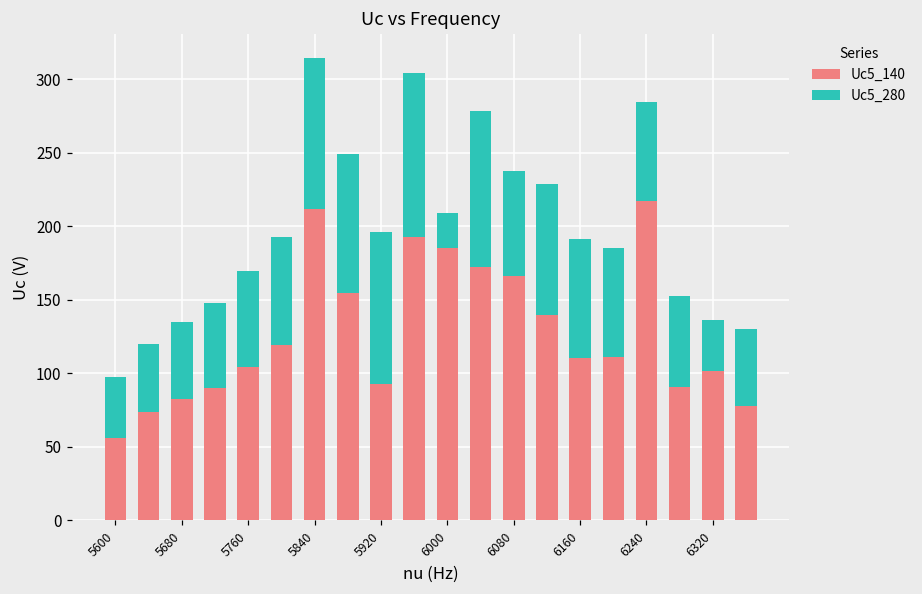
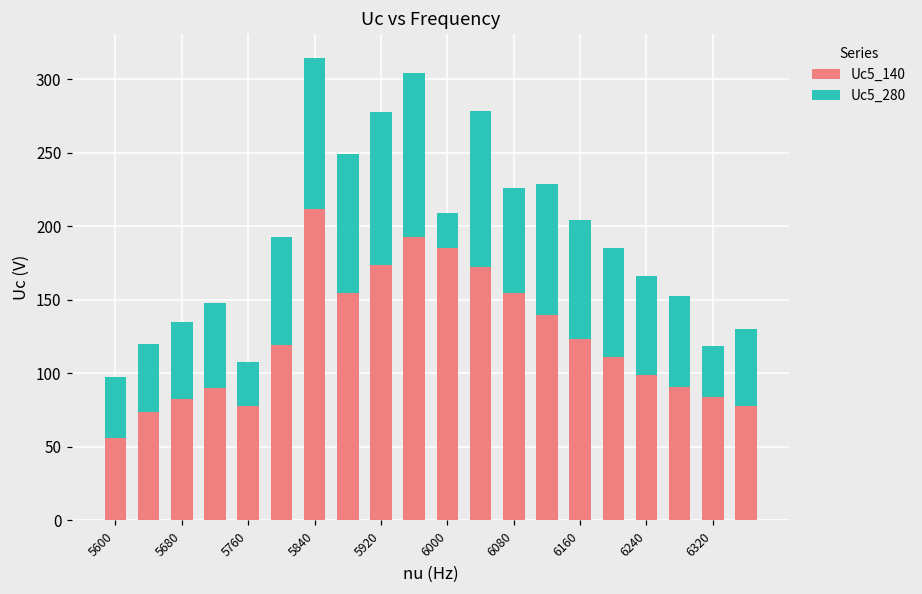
Uc5_140, 5760: 105 -> 78
Uc5_280, 5760: 65 -> 29
Uc5_140, 5920: 93 -> 174
Uc5_140, 6080: 166 -> 155
Uc5_140, 6160: 111 -> 124
Uc5_140, 6240: 217 -> 99
Uc5_140, 6320: 102 -> 84
